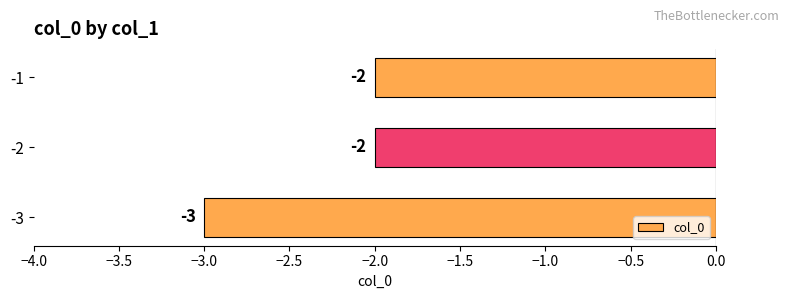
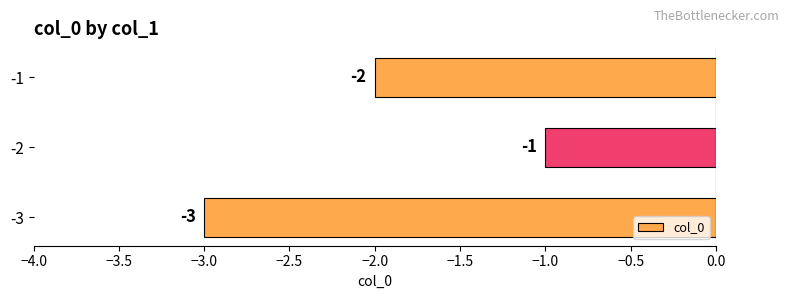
-2: -2 -> -1
